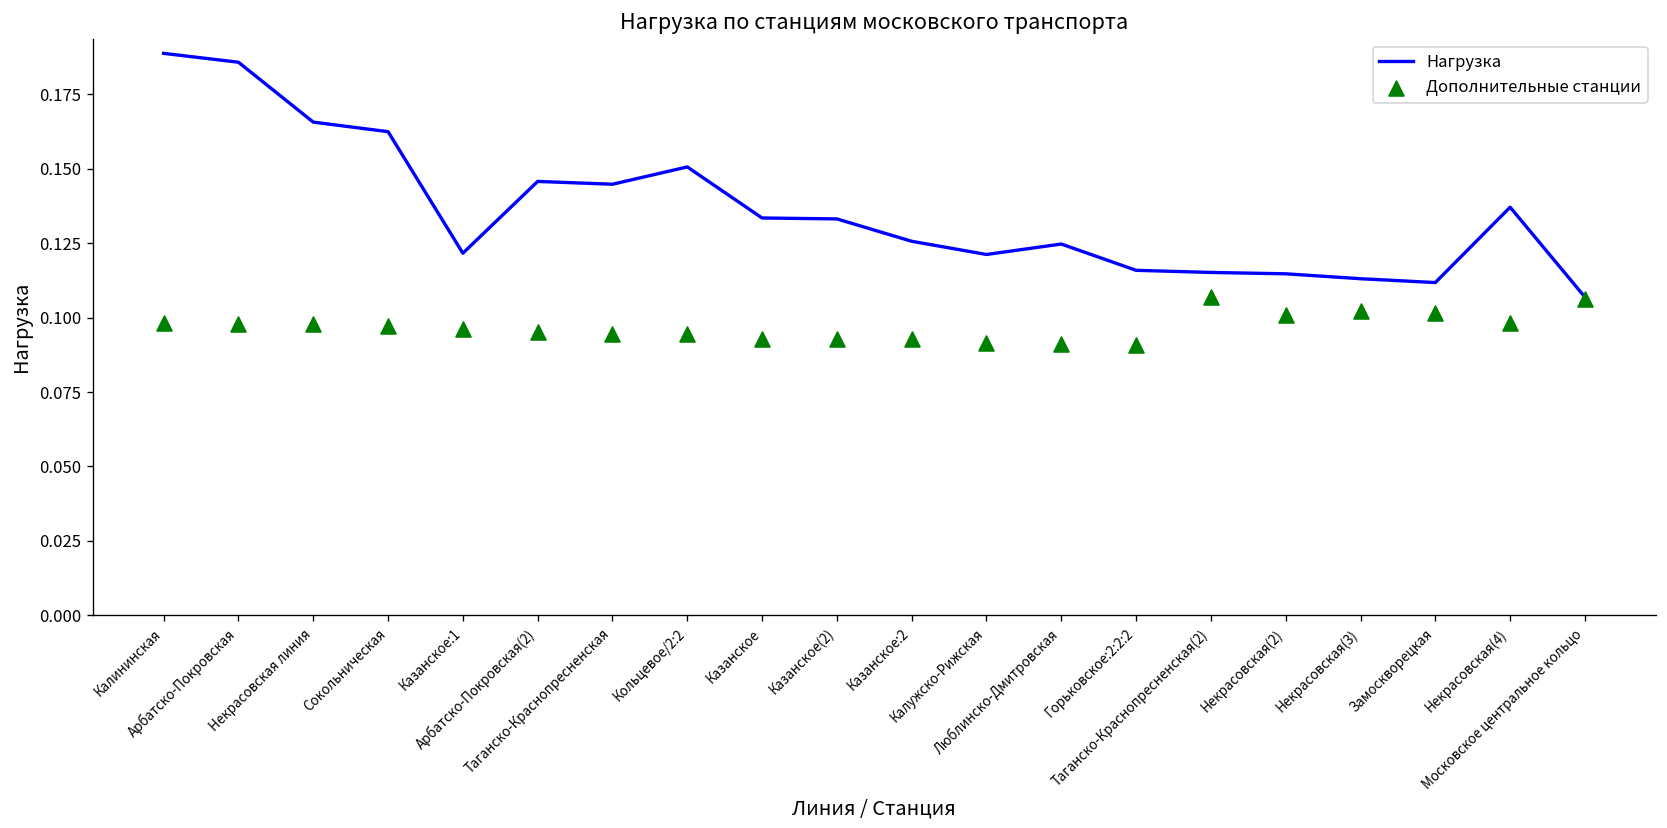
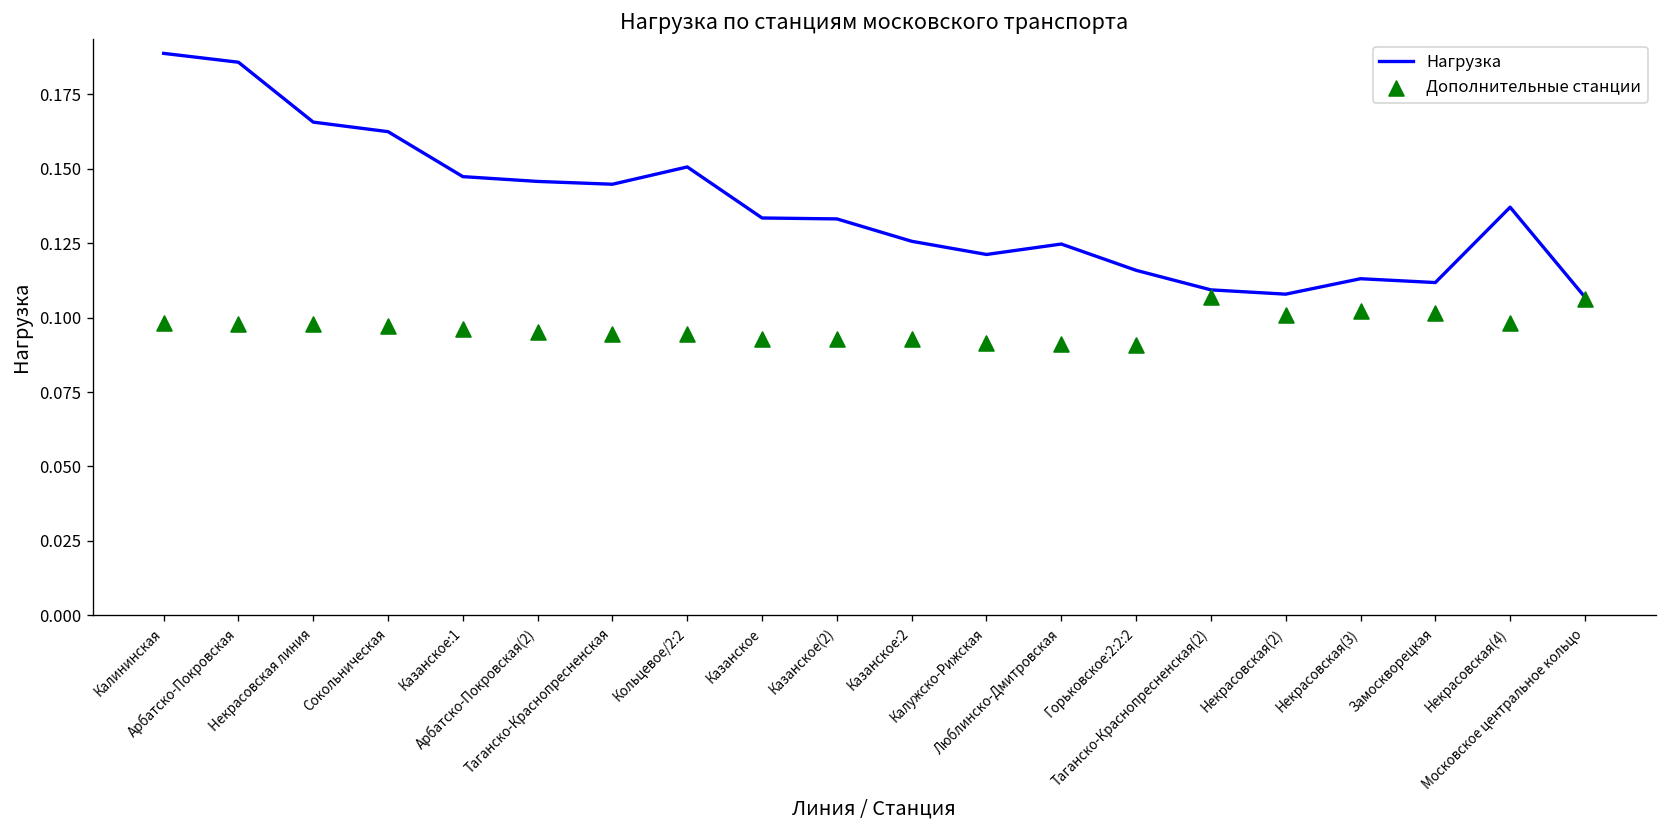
Нагрузка, Казанское:1: 0.122 -> 0.147
Нагрузка, Таганско-Краснопресненская(2): 0.115 -> 0.109
Нагрузка, Некрасовская(2): 0.115 -> 0.108
